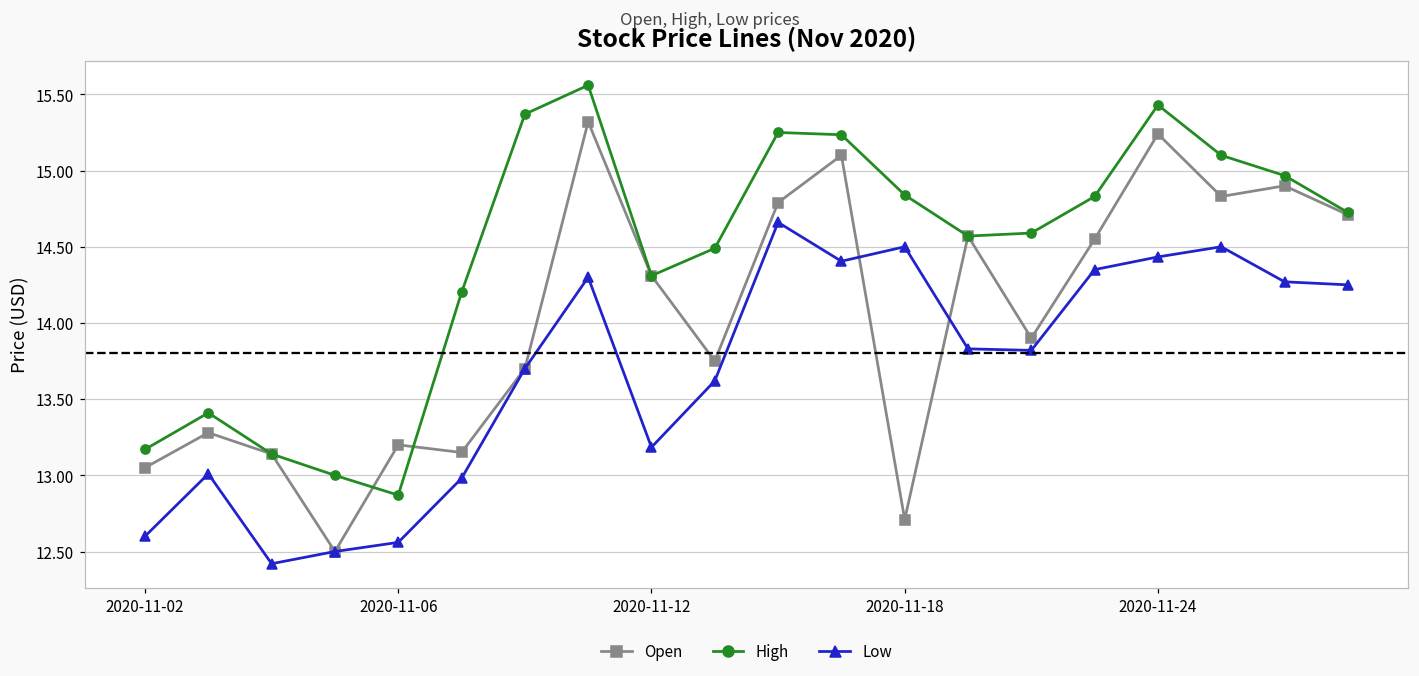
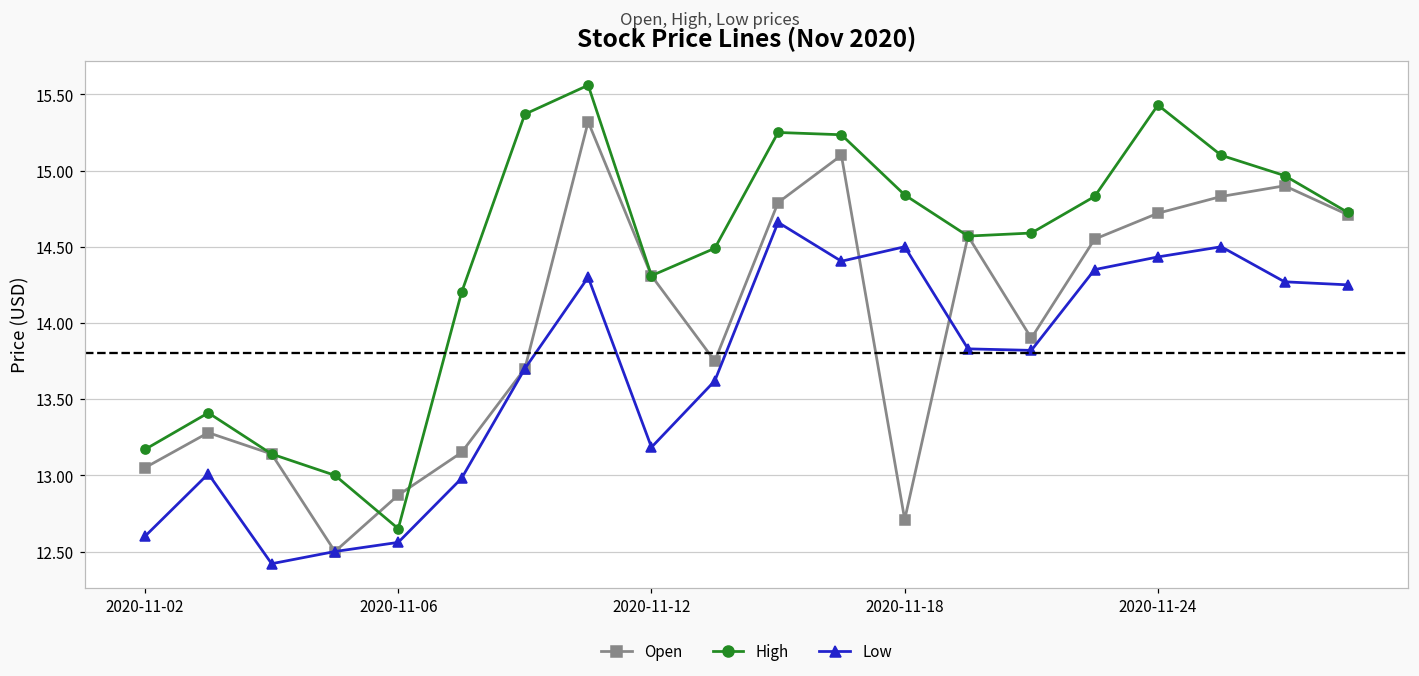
Open, 2020-11-06: 13.20 -> 12.87
High, 2020-11-06: 12.87 -> 12.65
Open, 2020-11-24: 15.24 -> 14.72
